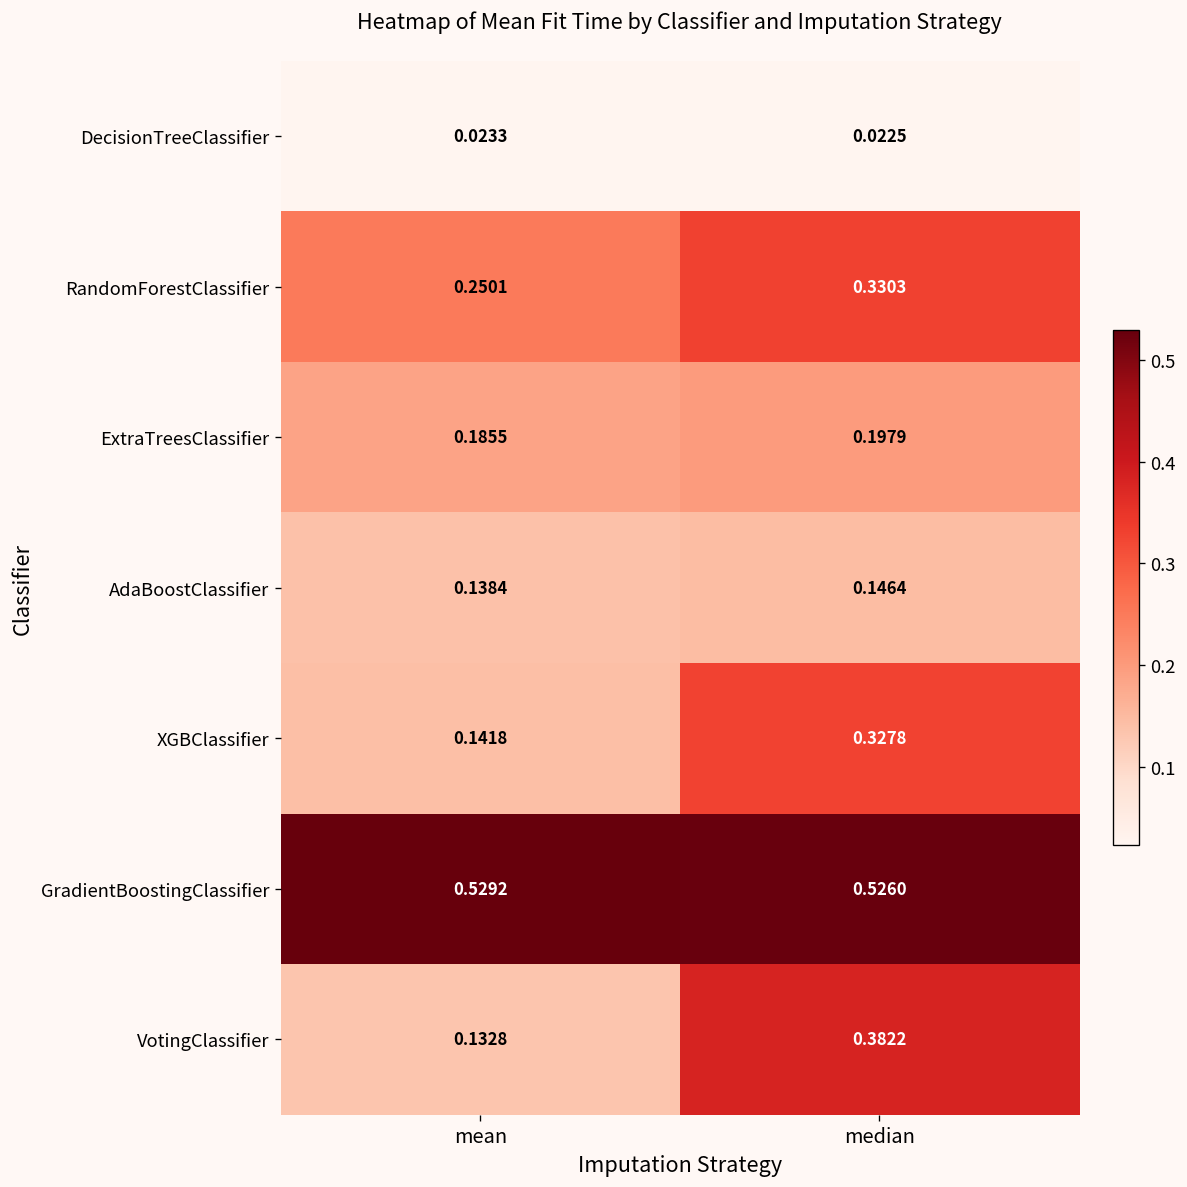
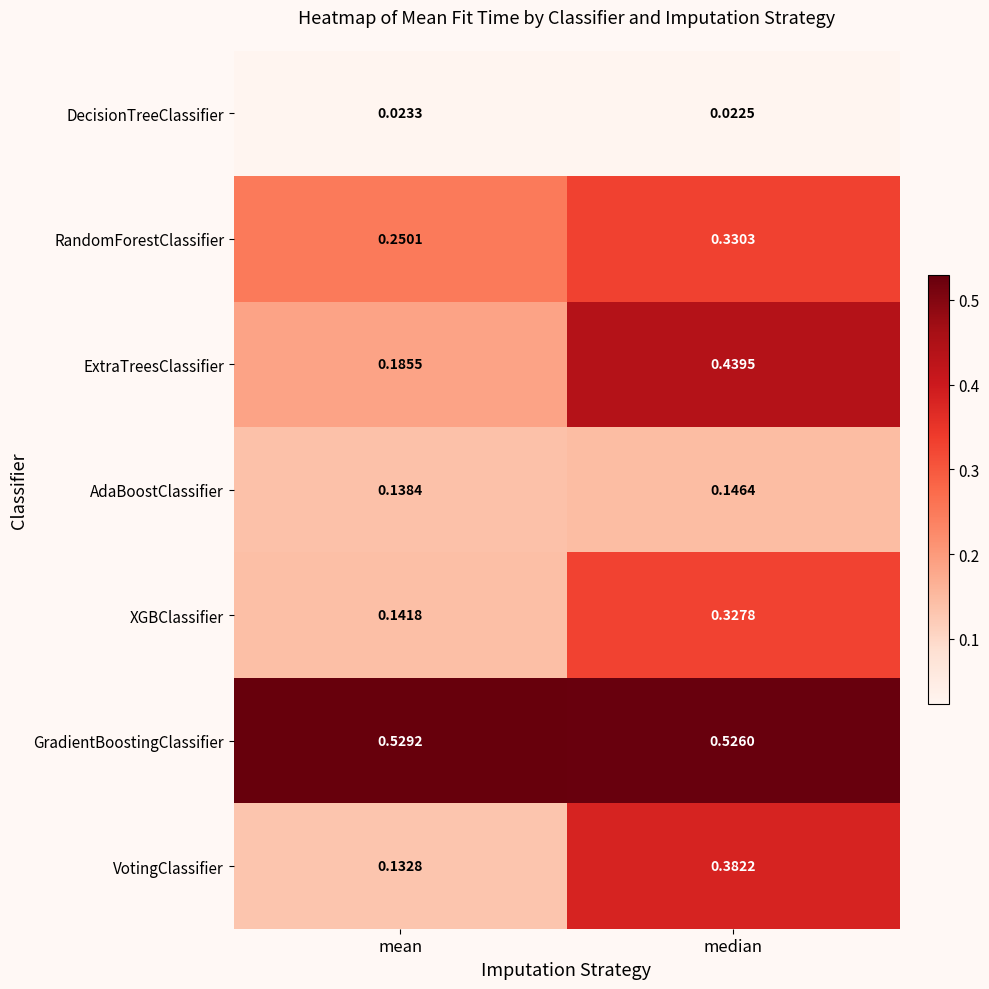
ExtraTreesClassifier, median: 0.1979 -> 0.4395
